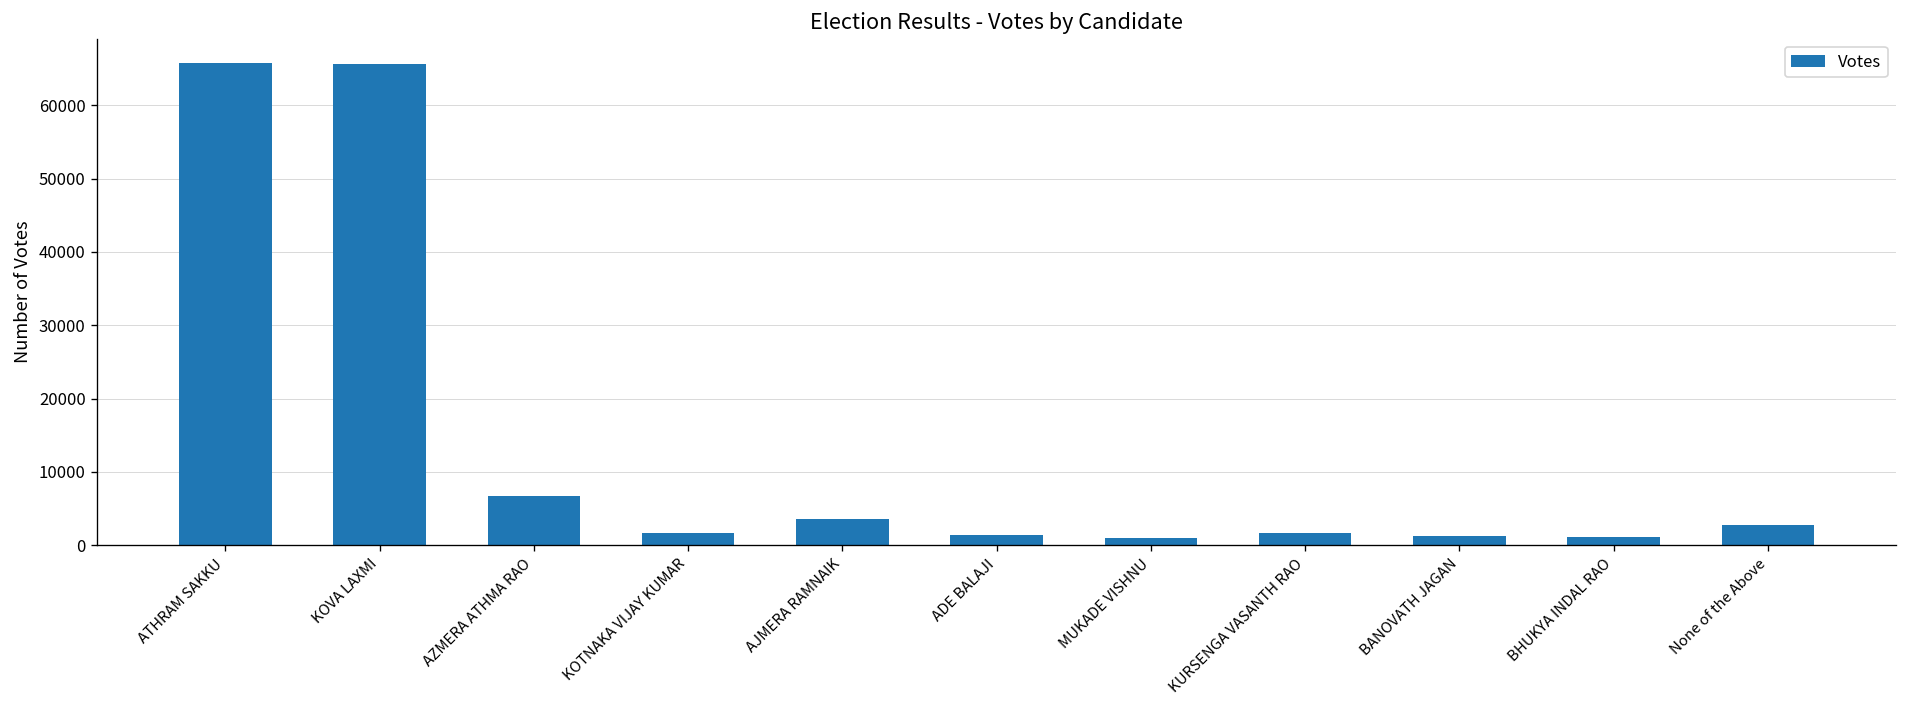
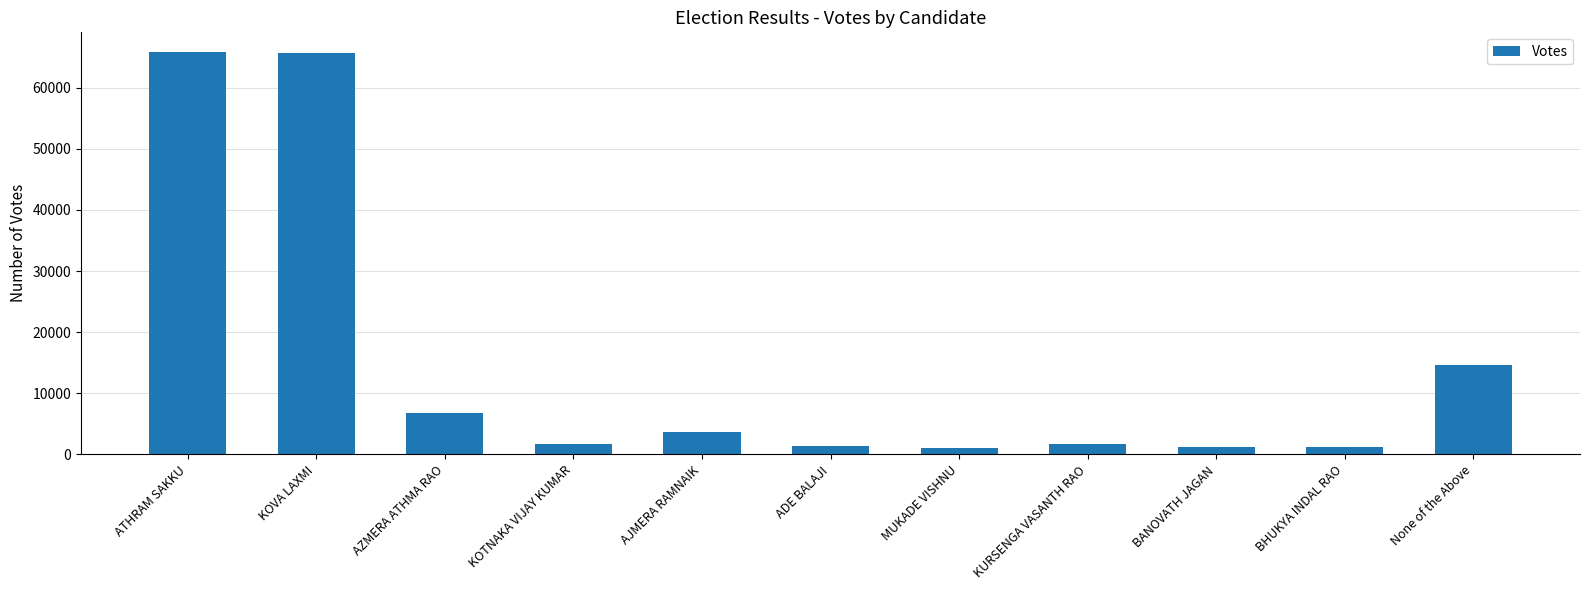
None of the Above: 3000 -> 15000
